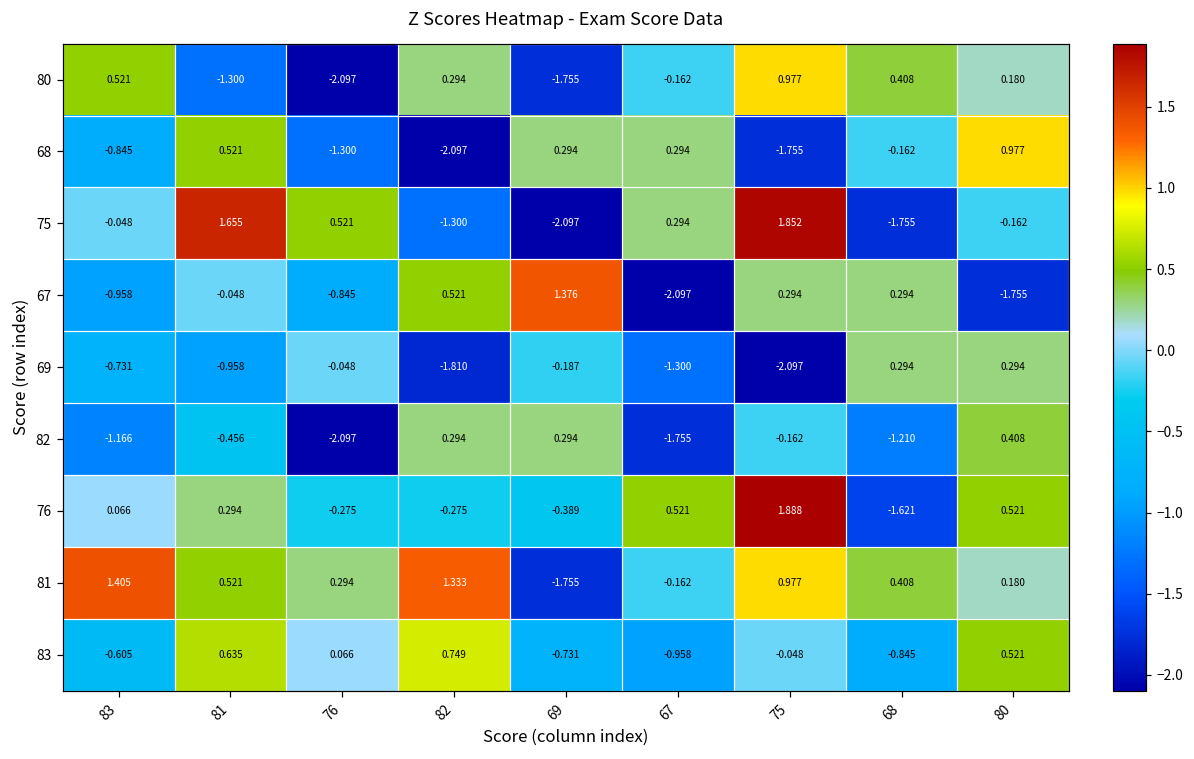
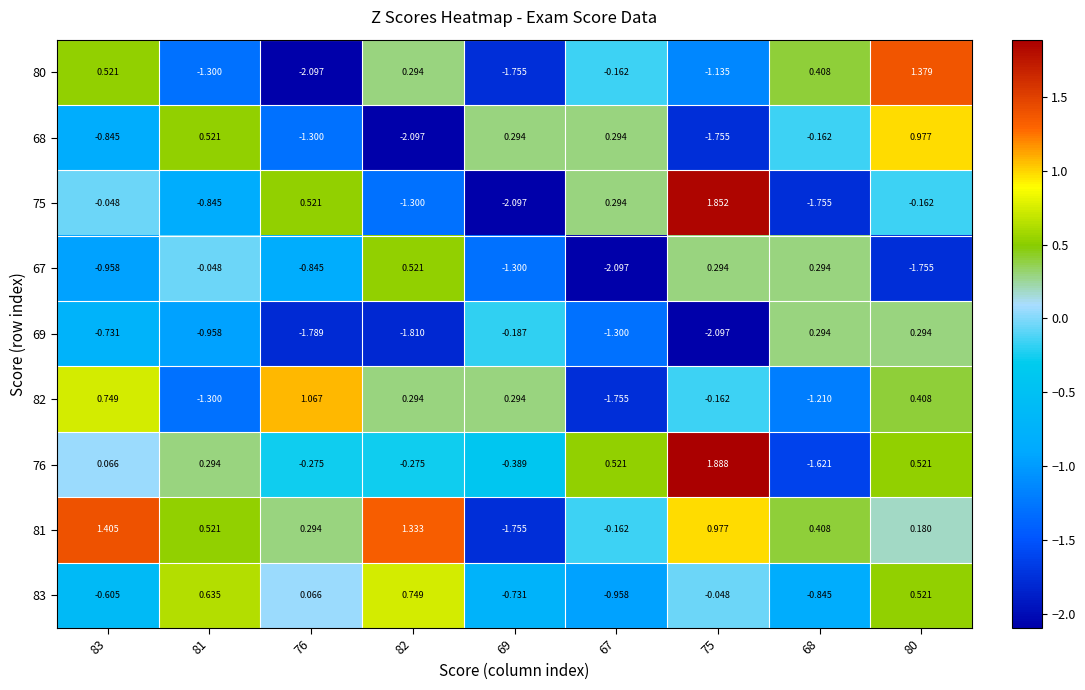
80, 75: 0.977 -> -1.135
80, 80: 0.180 -> 1.379
75, 81: 1.655 -> -0.845
67, 69: 1.376 -> -1.300
69, 76: -0.048 -> -1.789
82, 83: -1.166 -> 0.749
82, 81: -0.456 -> -1.300
82, 76: -2.097 -> 1.067
